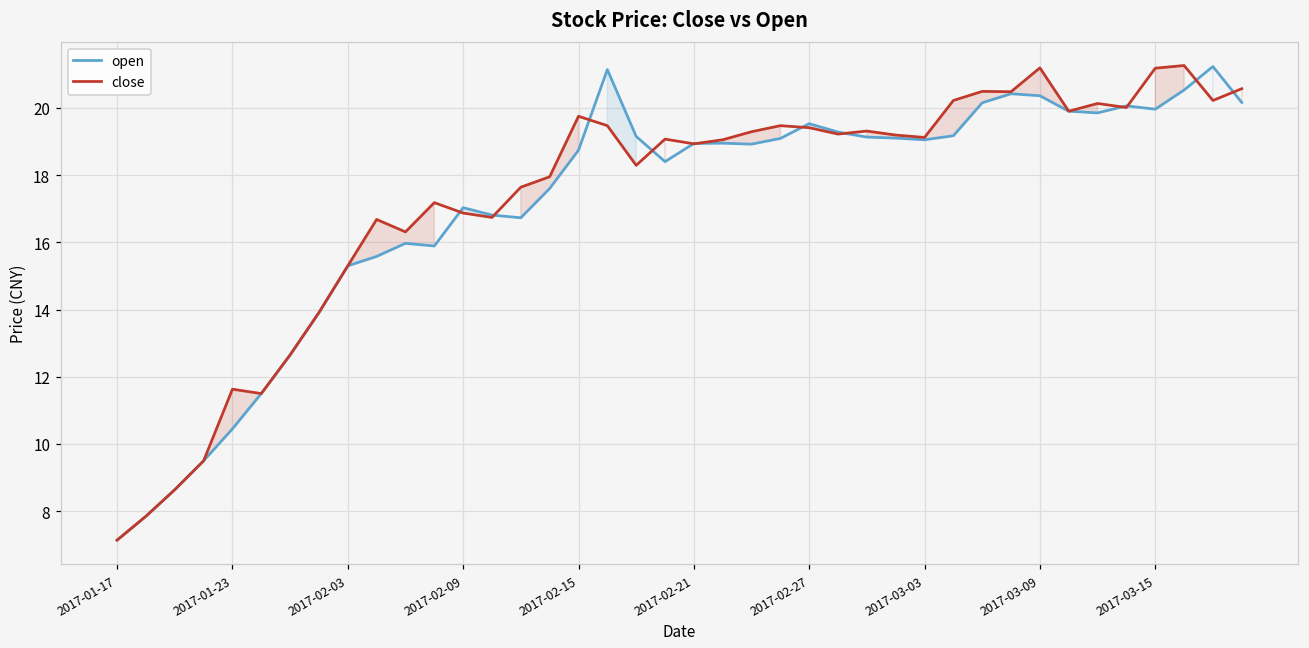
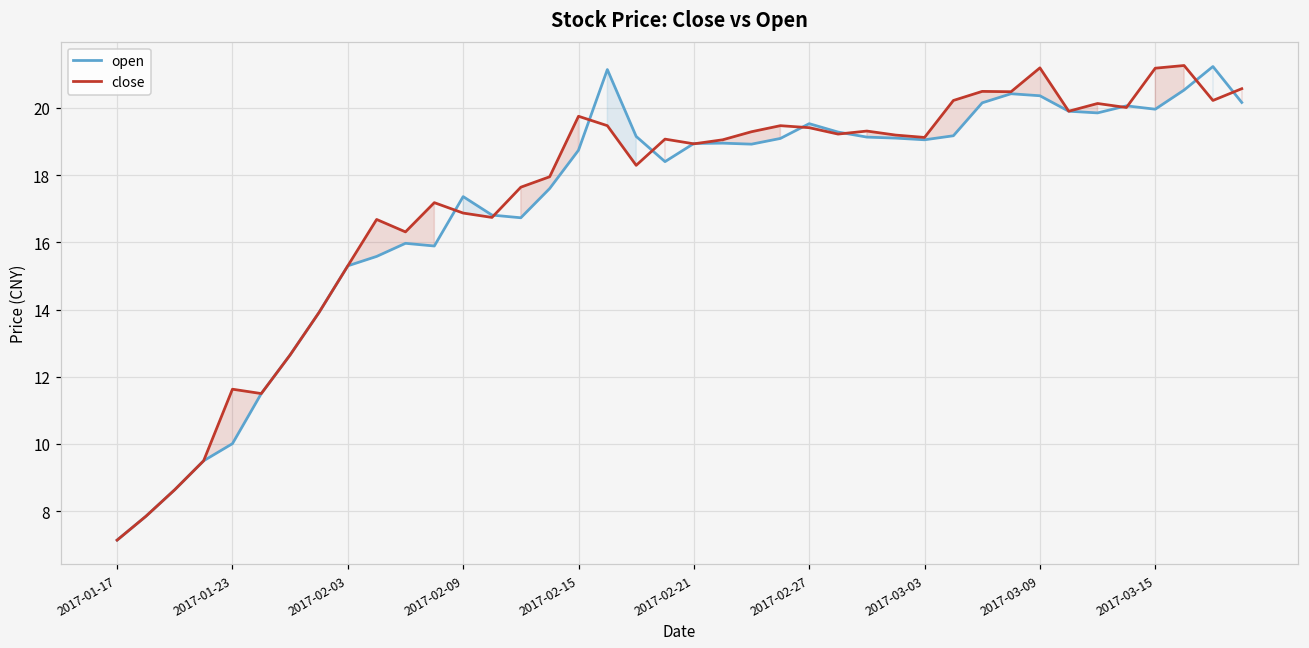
open, 2017-01-23: 10.5 -> 10.0
open, 2017-02-09: 17.0 -> 17.4
